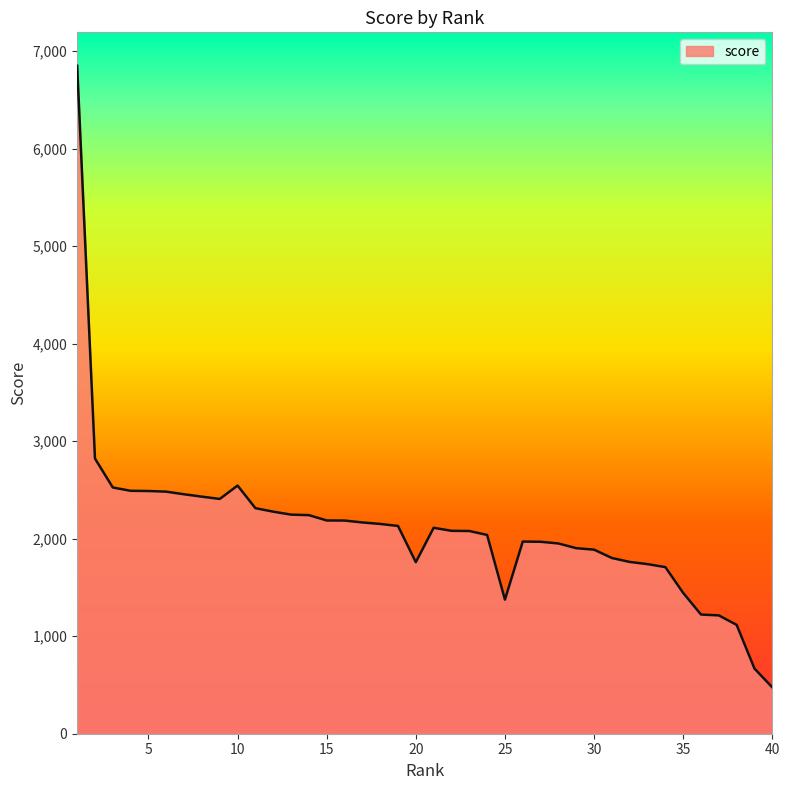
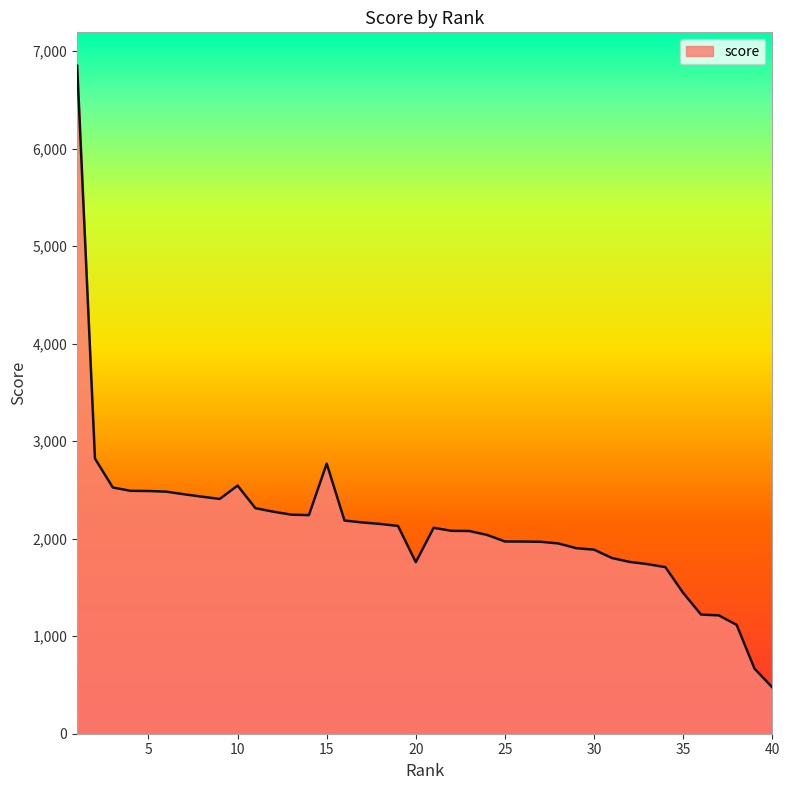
15: 2,200 -> 2,800
25: 1,400 -> 2,000
